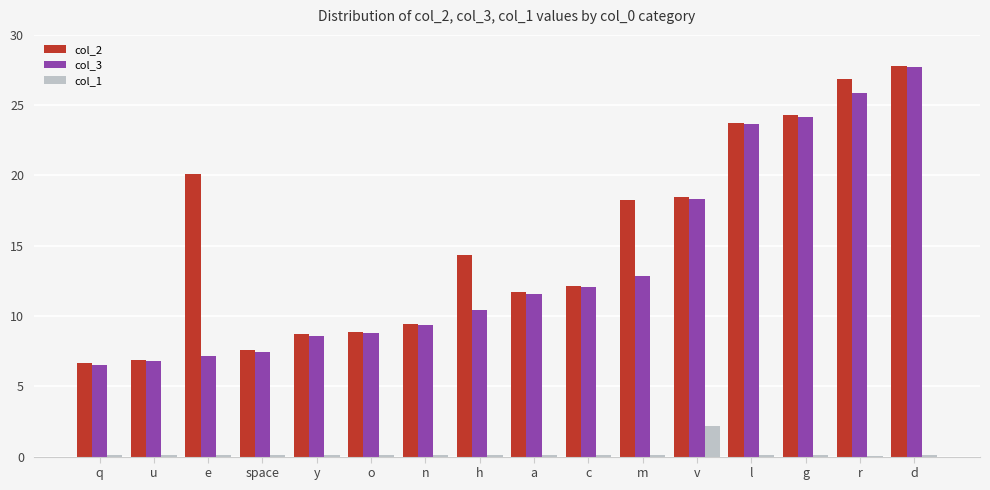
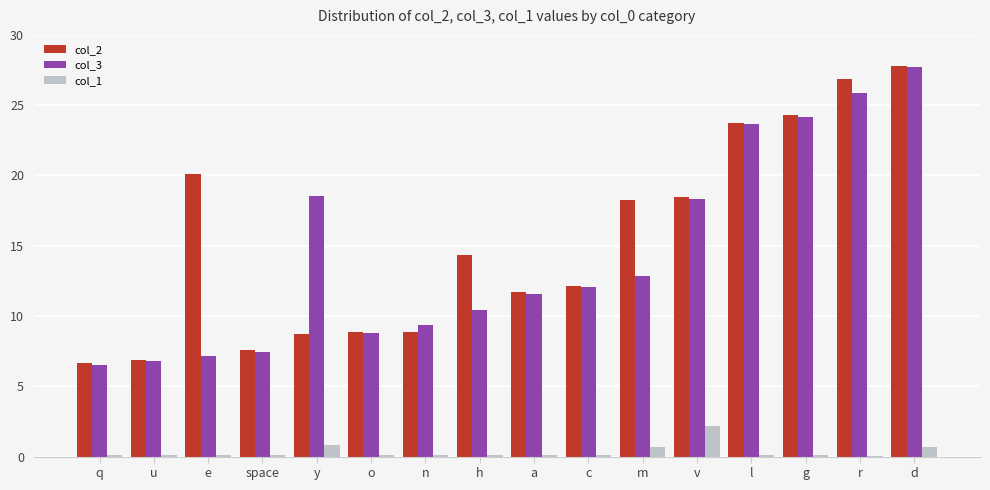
col_3, y: 8.6 -> 18.5
col_1, y: 0.1 -> 0.8
col_2, n: 9.4 -> 8.8
col_1, m: 0.1 -> 0.7
col_1, d: 0.1 -> 0.7
